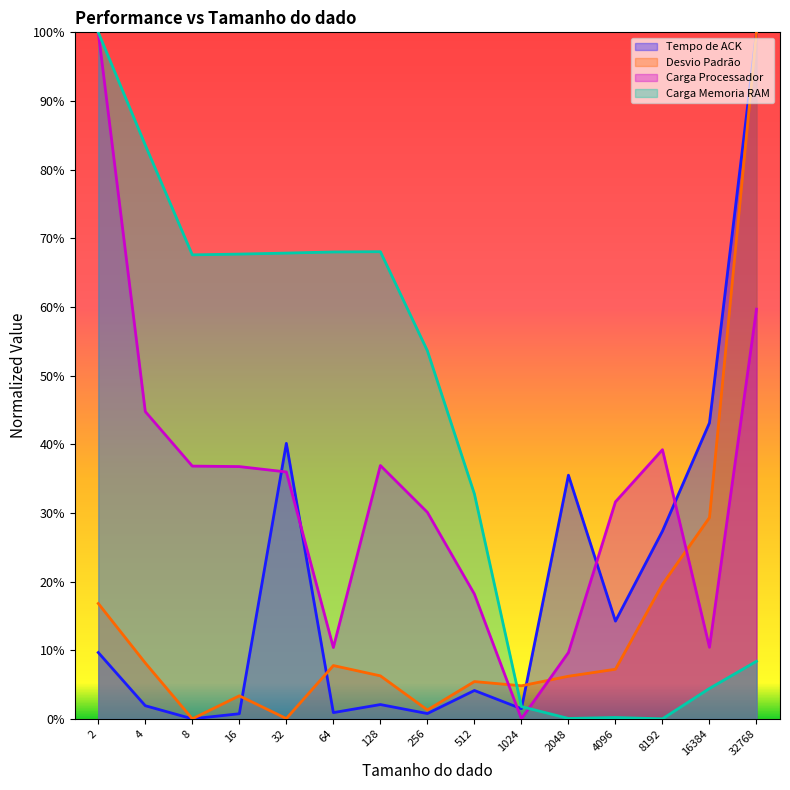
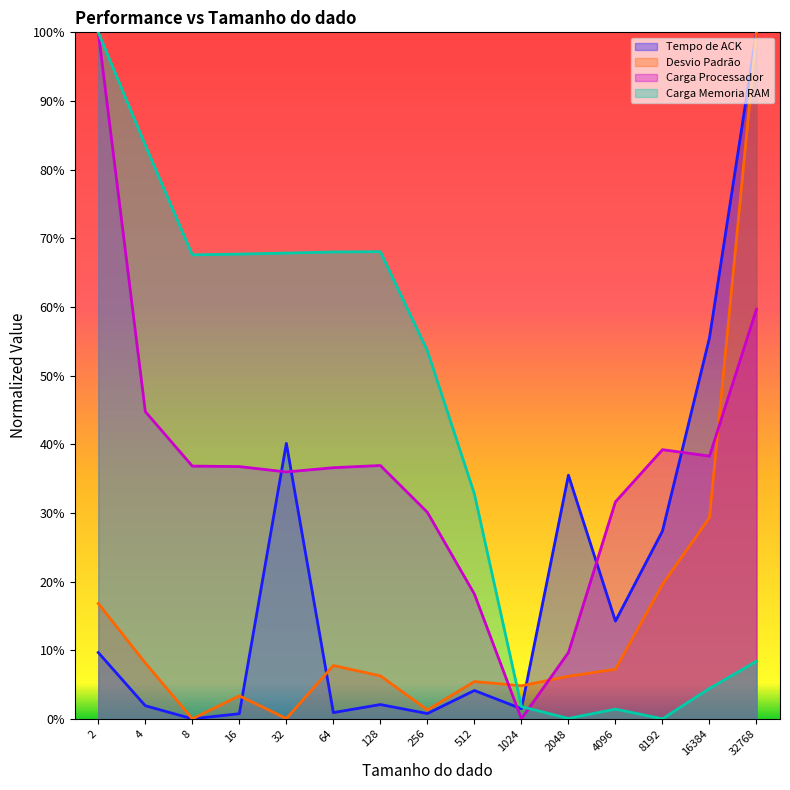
Carga Processador, 64: 10% -> 37%
Carga Memoria RAM, 4096: 0% -> 1%
Tempo de ACK, 16384: 43% -> 56%
Carga Processador, 16384: 10% -> 38%
